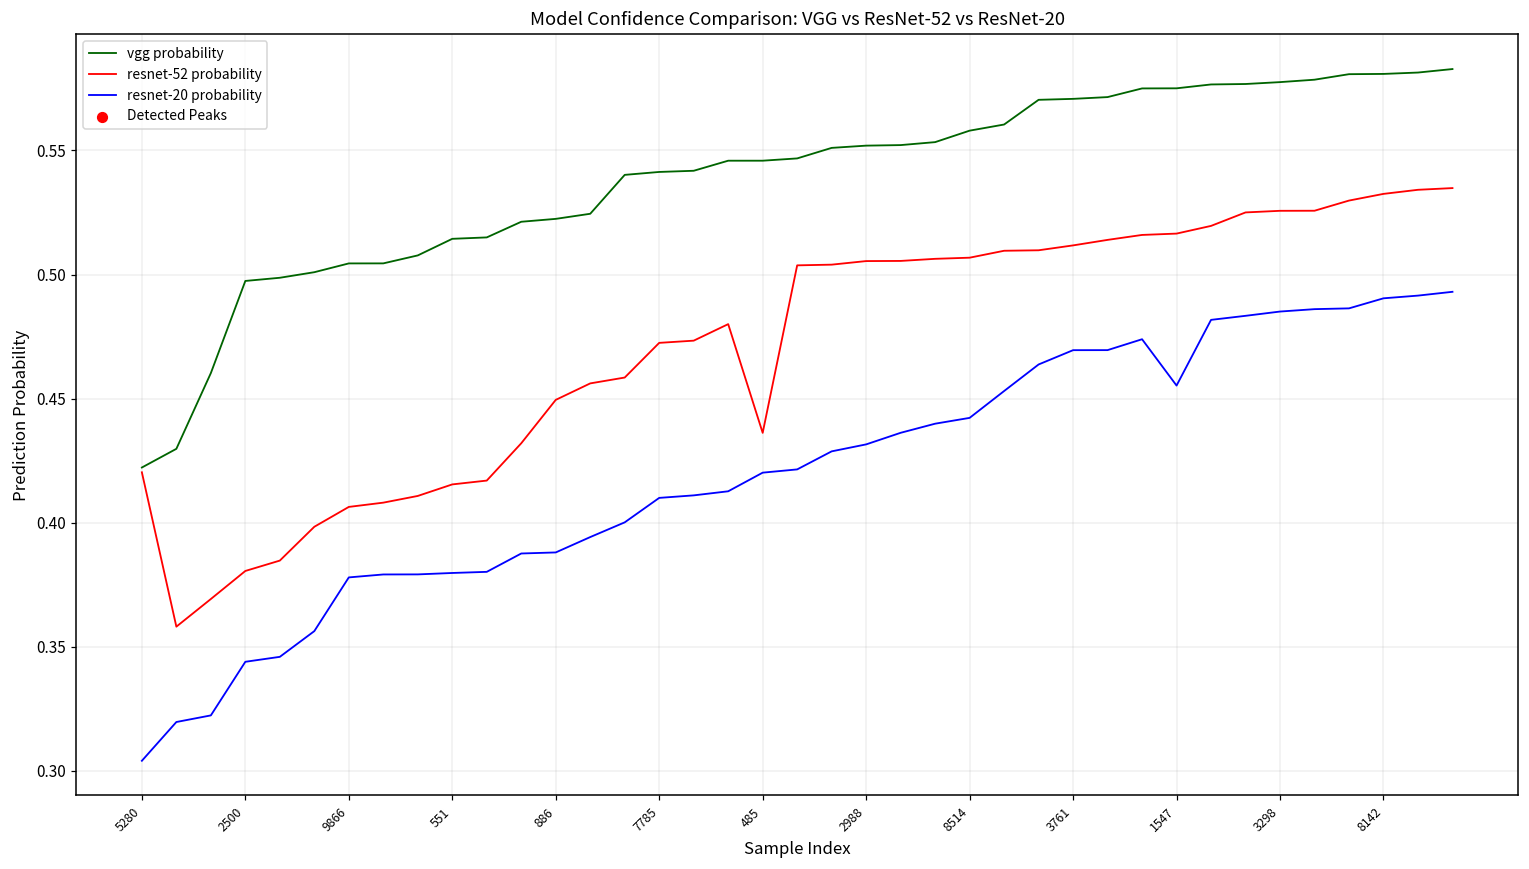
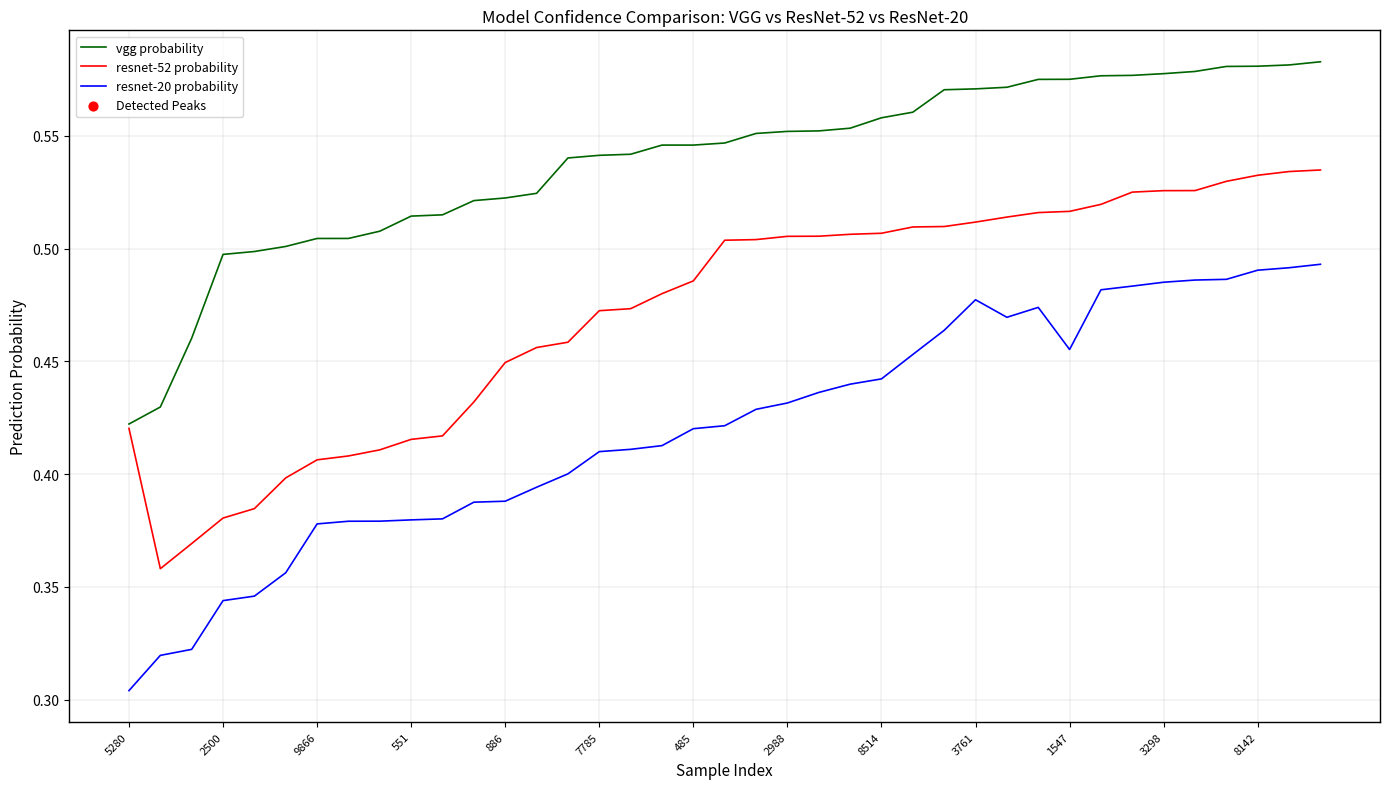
resnet-52 probability, 485: 0.436 -> 0.486
resnet-20 probability, 3761: 0.470 -> 0.477
